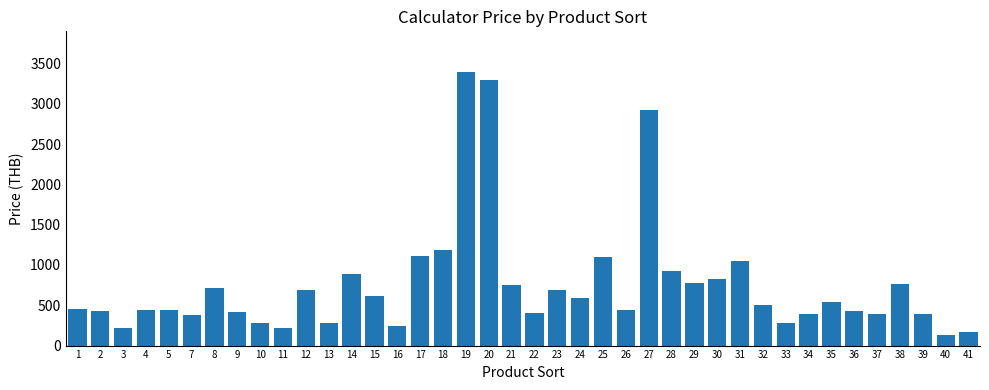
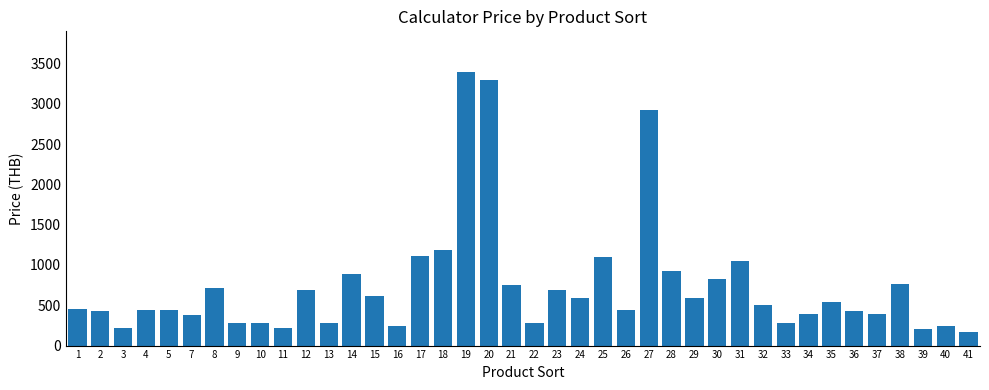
9: 400 -> 300
22: 400 -> 300
29: 800 -> 600
39: 400 -> 200
40: 100 -> 200
